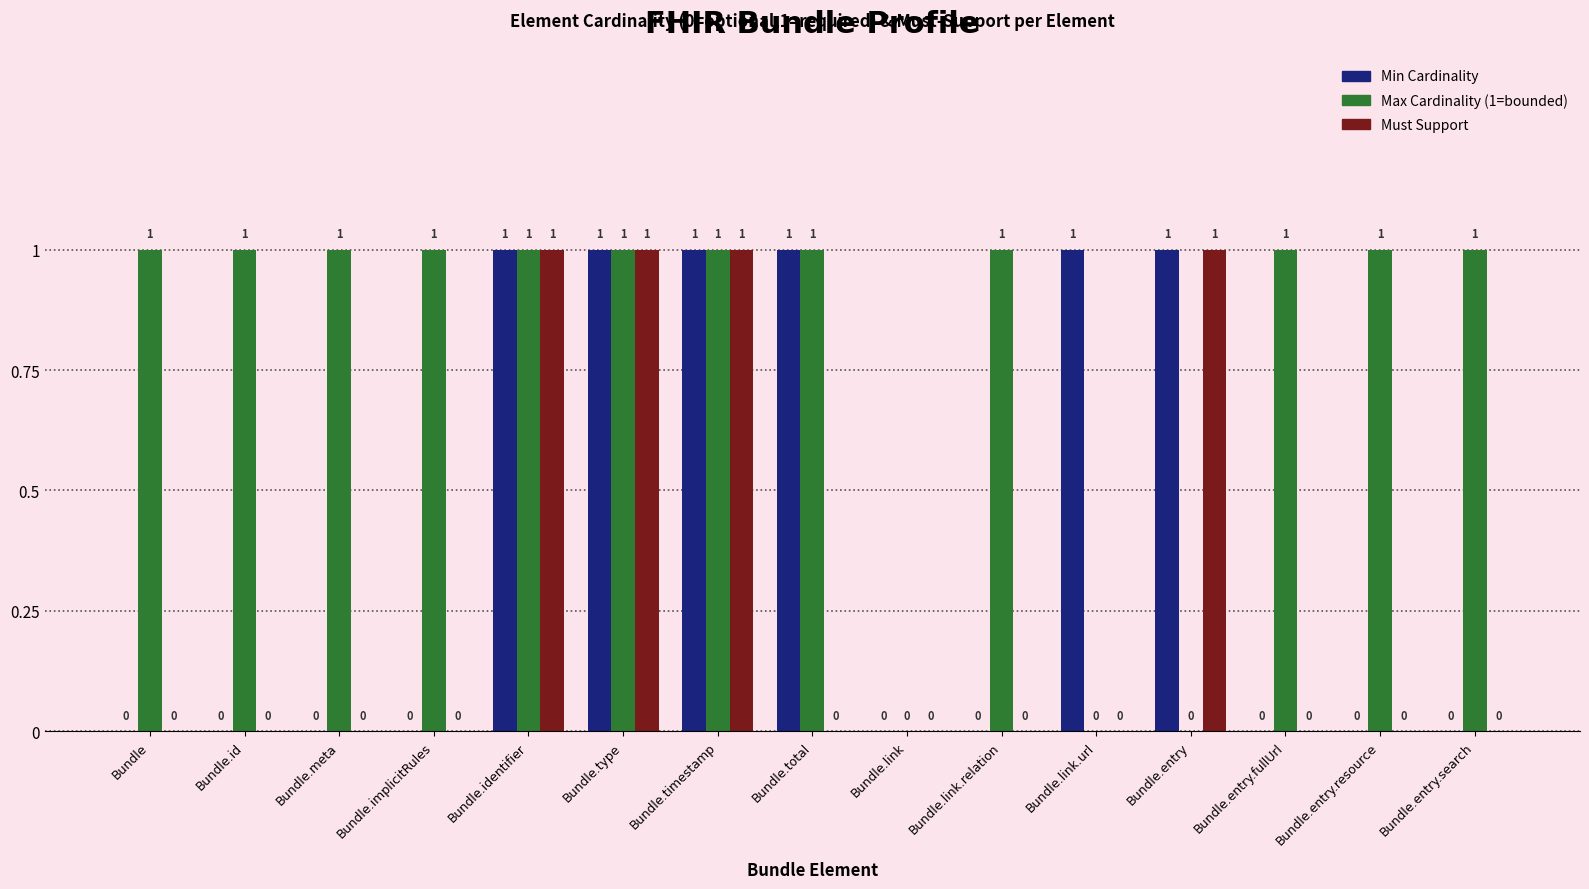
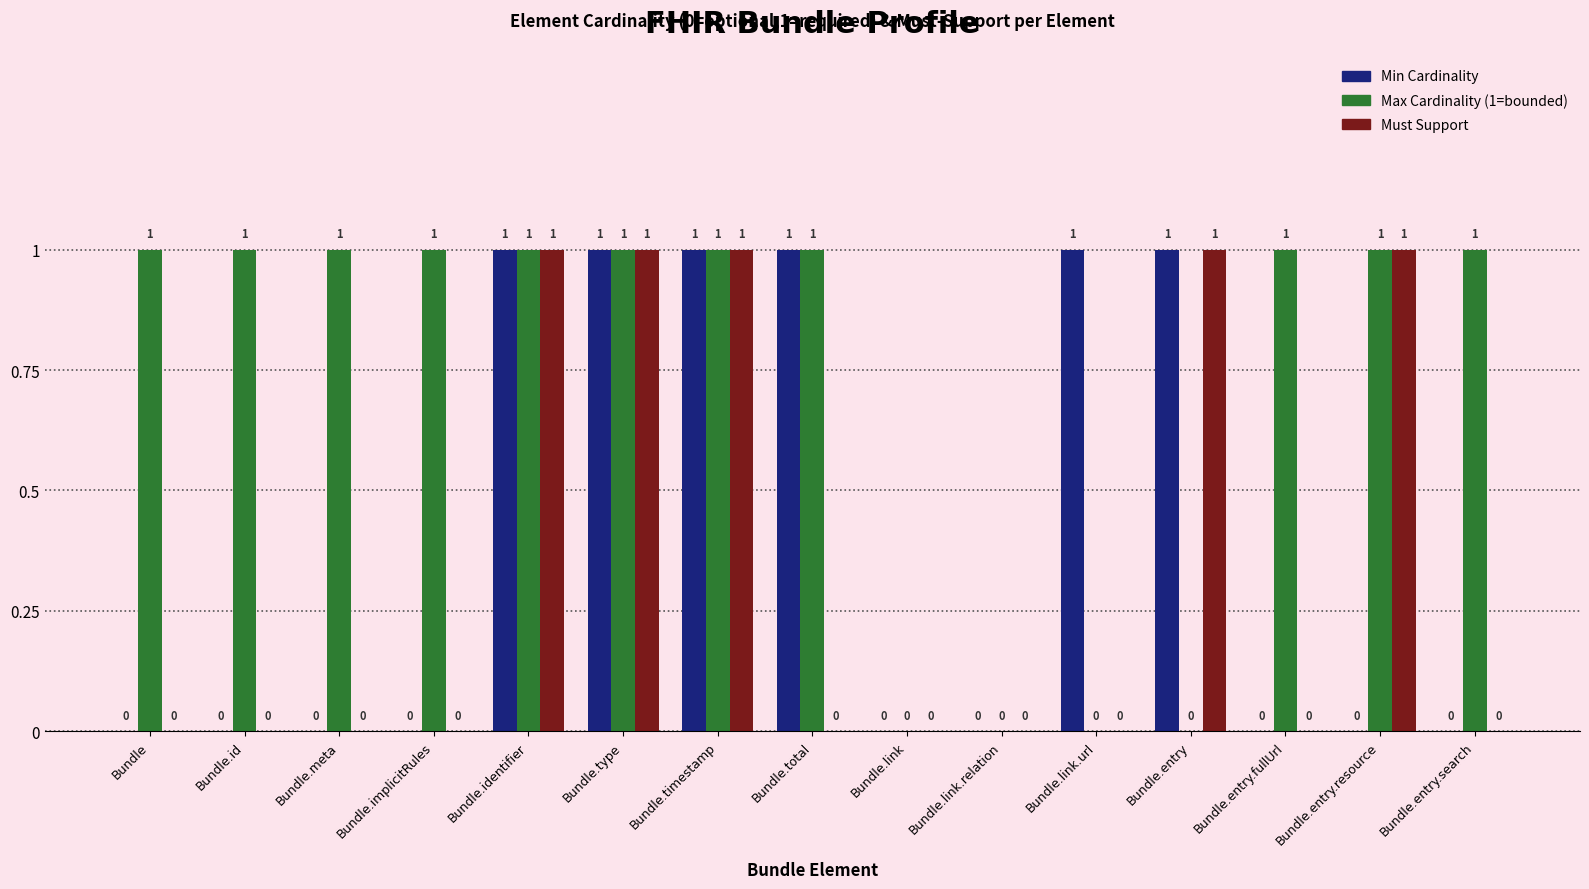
Max Cardinality (1=bounded), Bundle.link.relation: 1 -> 0
Must Support, Bundle.entry.resource: 0 -> 1
